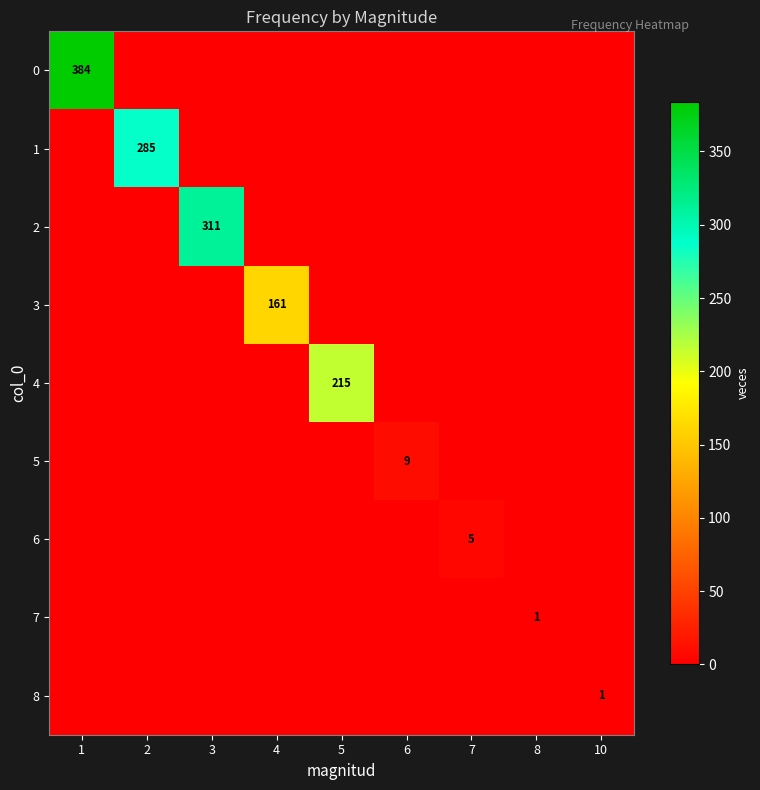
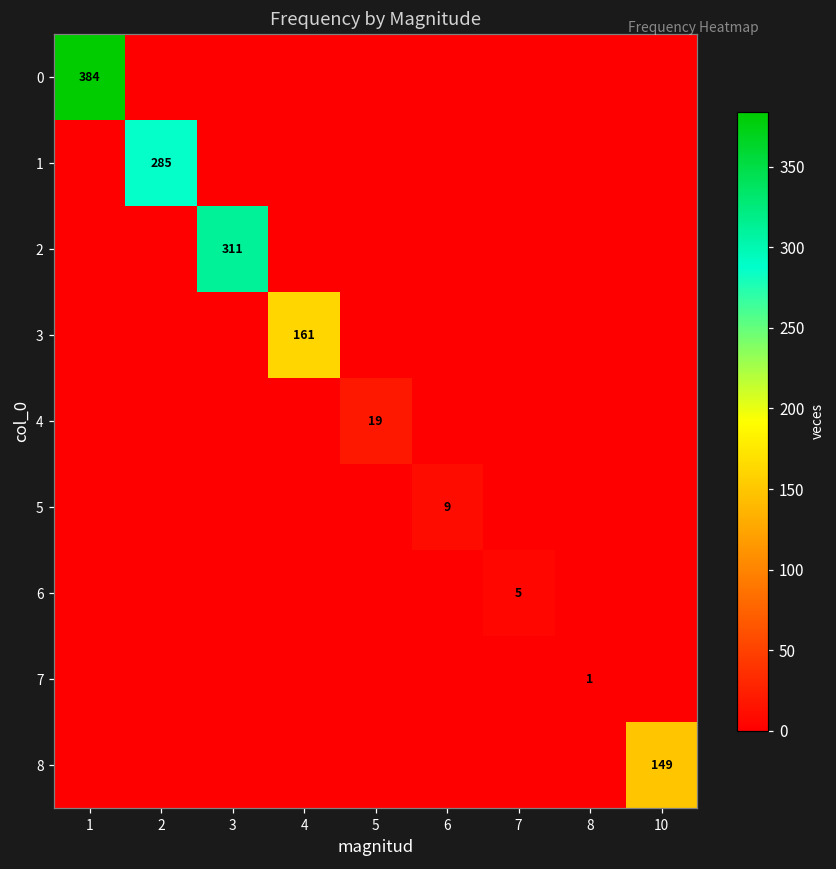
4, 5: 215 -> 19
8, 10: 1 -> 149
